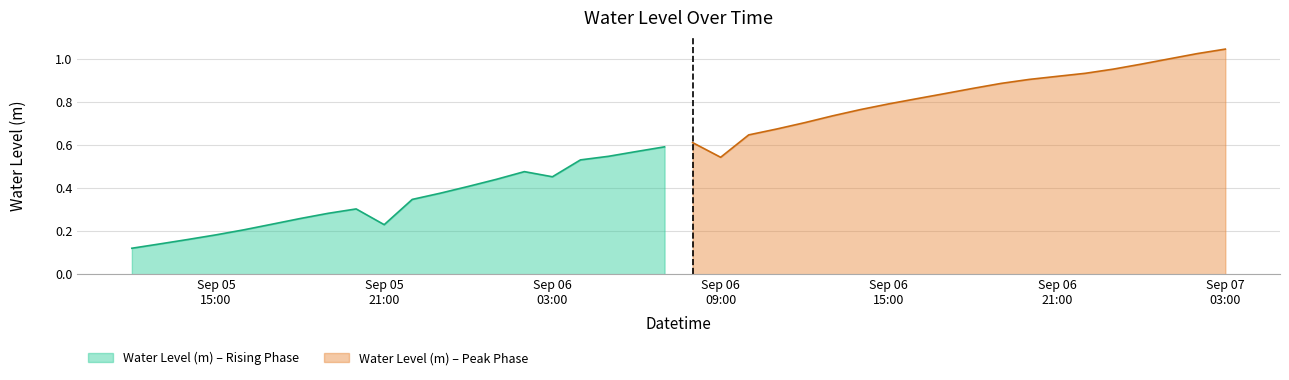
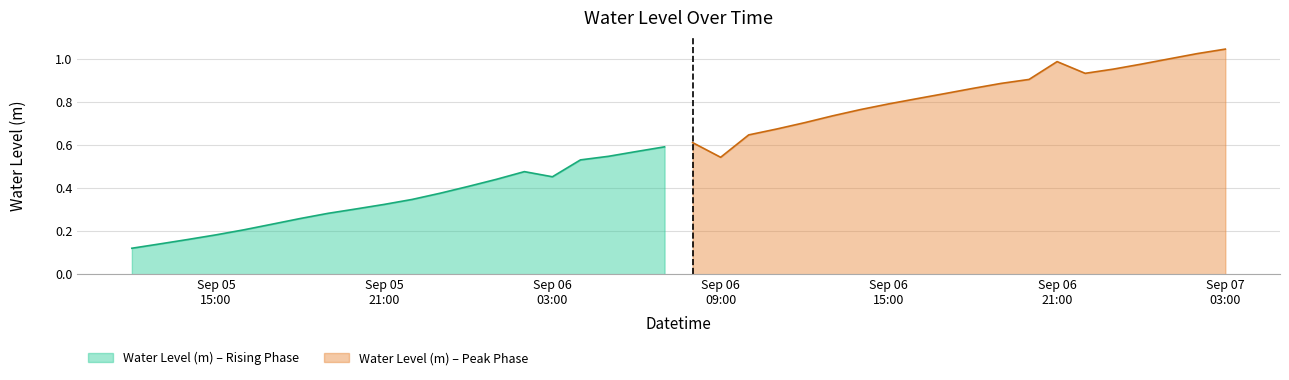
Water Level (m) – Rising Phase, Sep 05 21:00: 0.23 -> 0.32
Water Level (m) – Peak Phase, Sep 06 21:00: 0.92 -> 0.99
